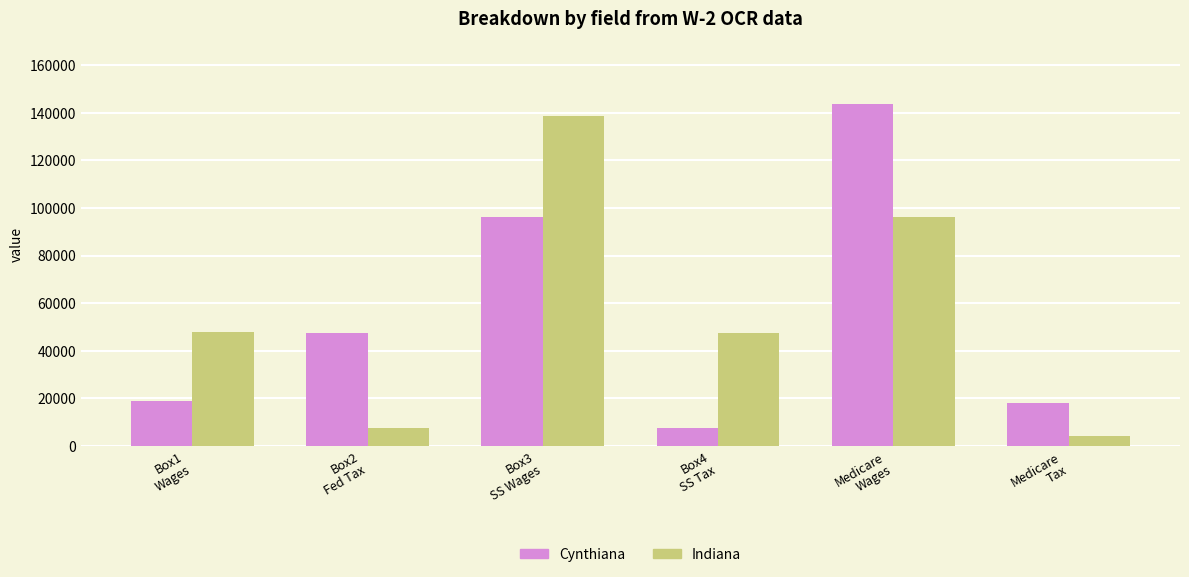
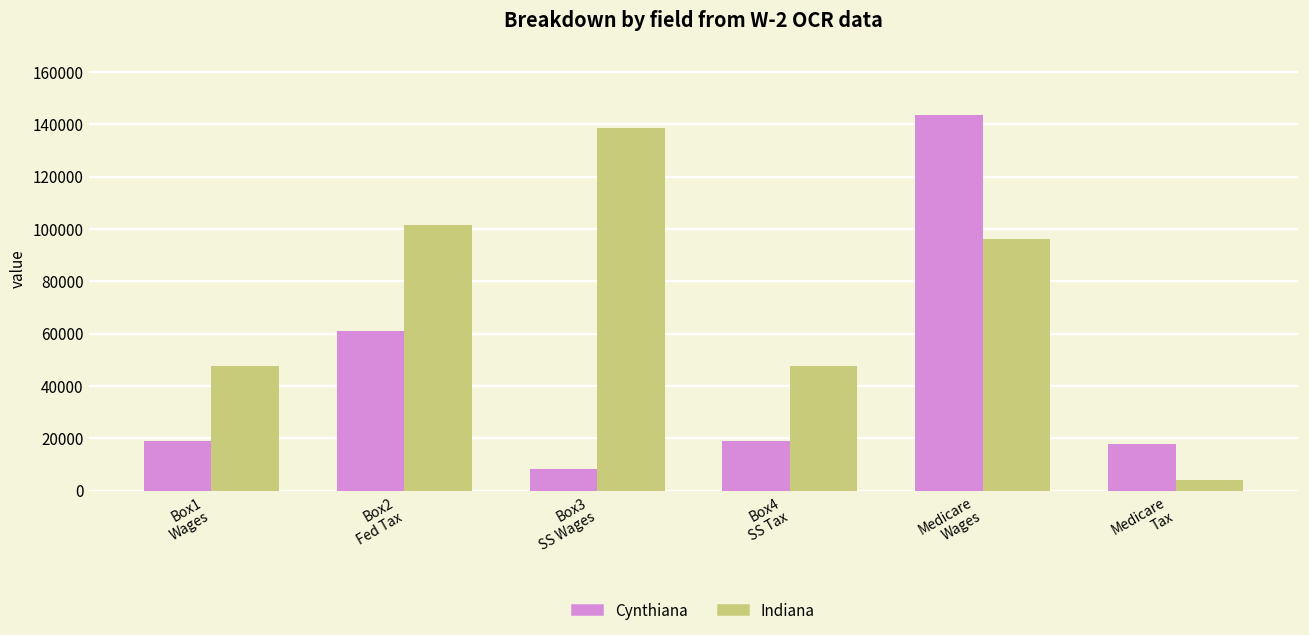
Cynthiana, Box2 Fed Tax: 48000 -> 61000
Indiana, Box2 Fed Tax: 7000 -> 101000
Cynthiana, Box3 SS Wages: 96000 -> 8000
Cynthiana, Box4 SS Tax: 7000 -> 19000
